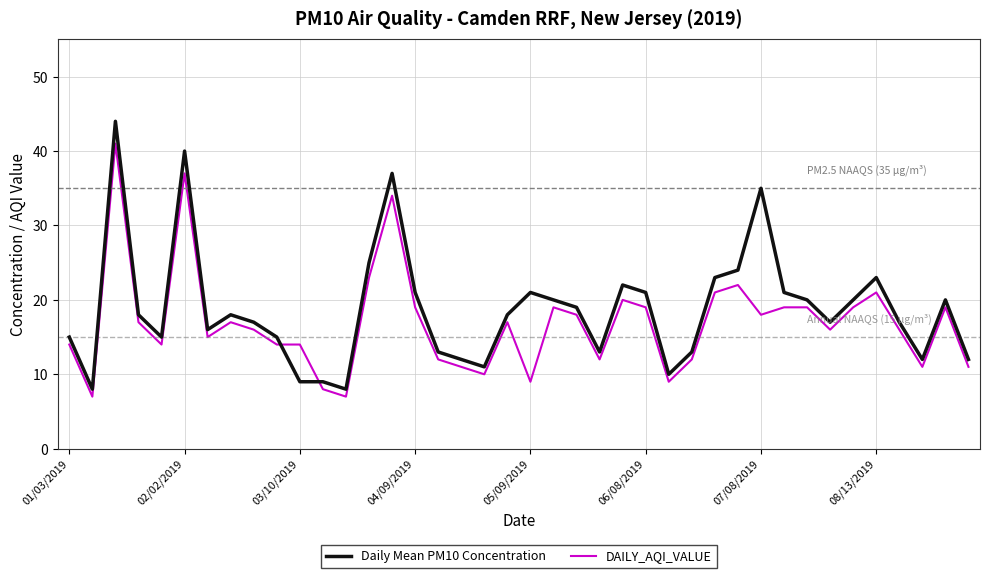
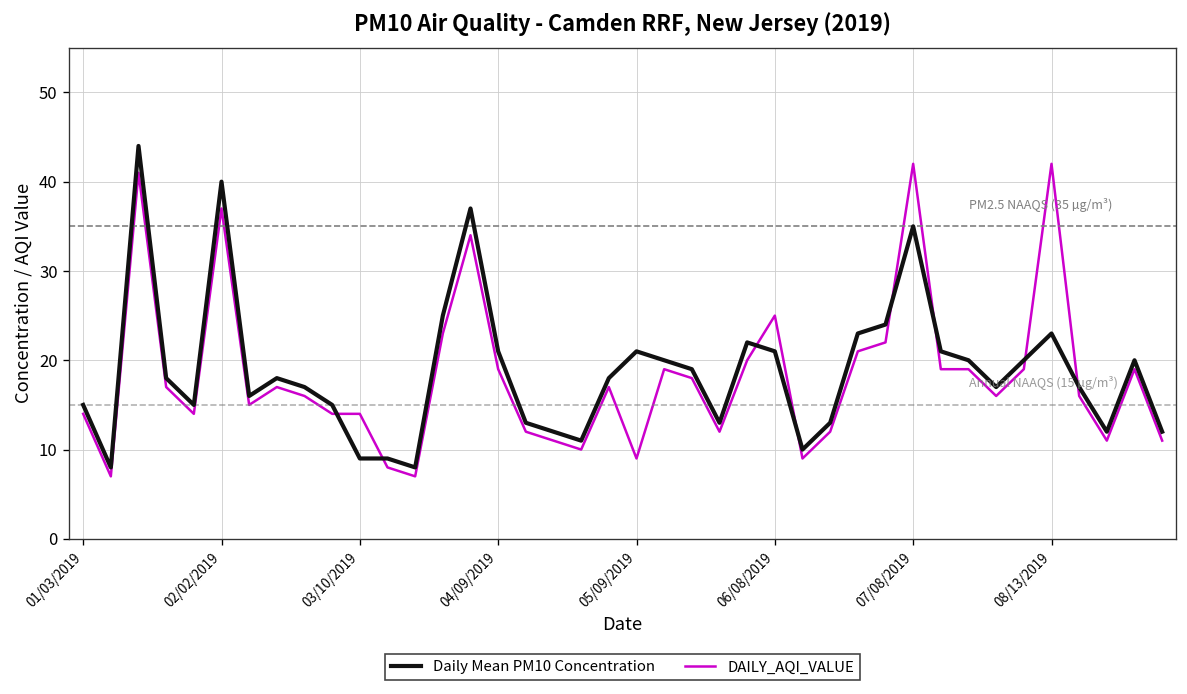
DAILY_AQI_VALUE, 06/08/2019: 19 -> 25
DAILY_AQI_VALUE, 07/08/2019: 18 -> 42
DAILY_AQI_VALUE, 08/13/2019: 21 -> 42
